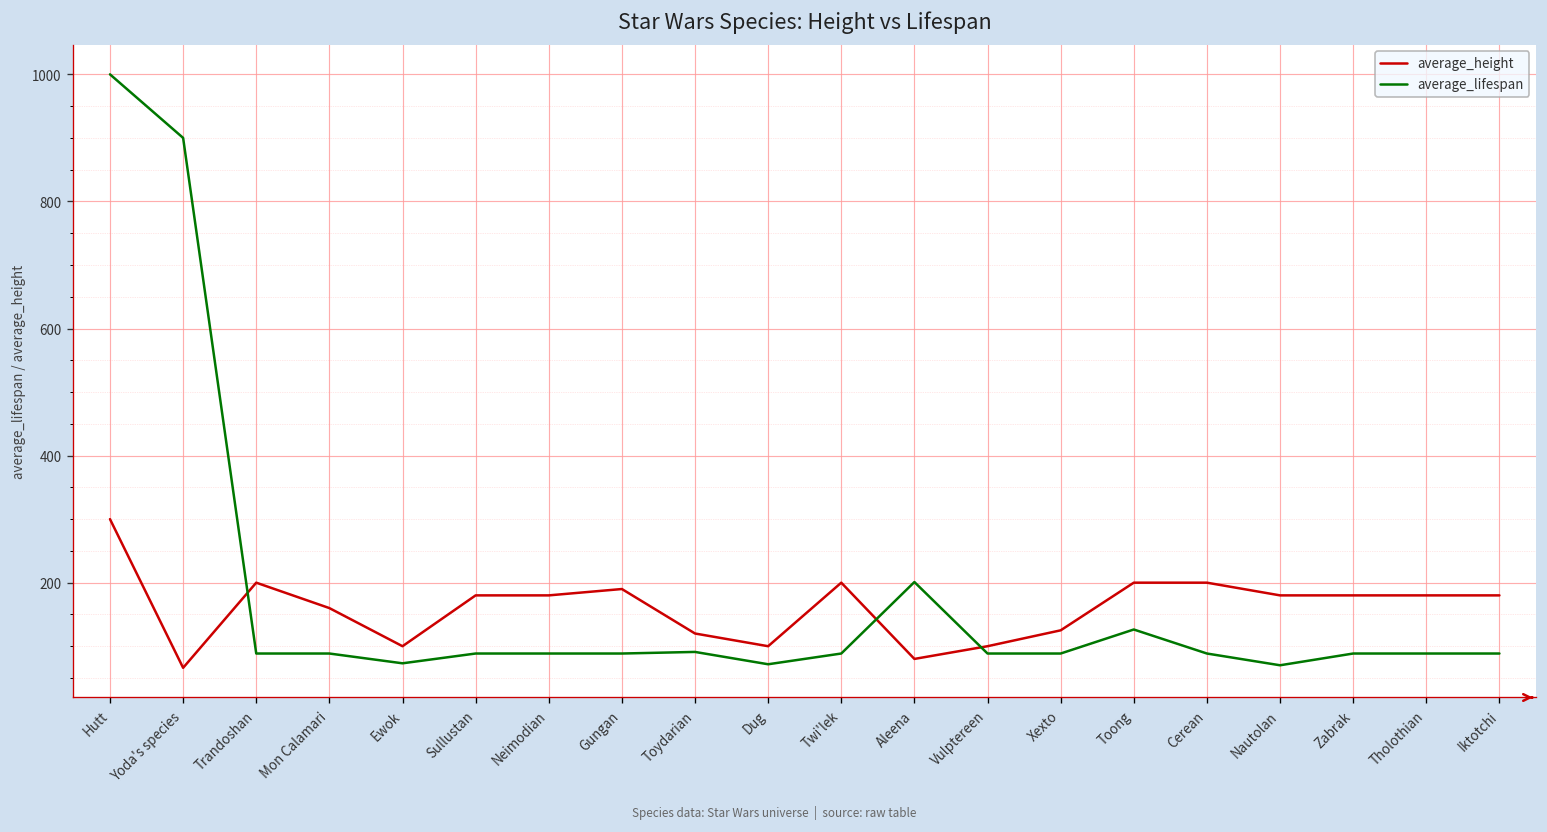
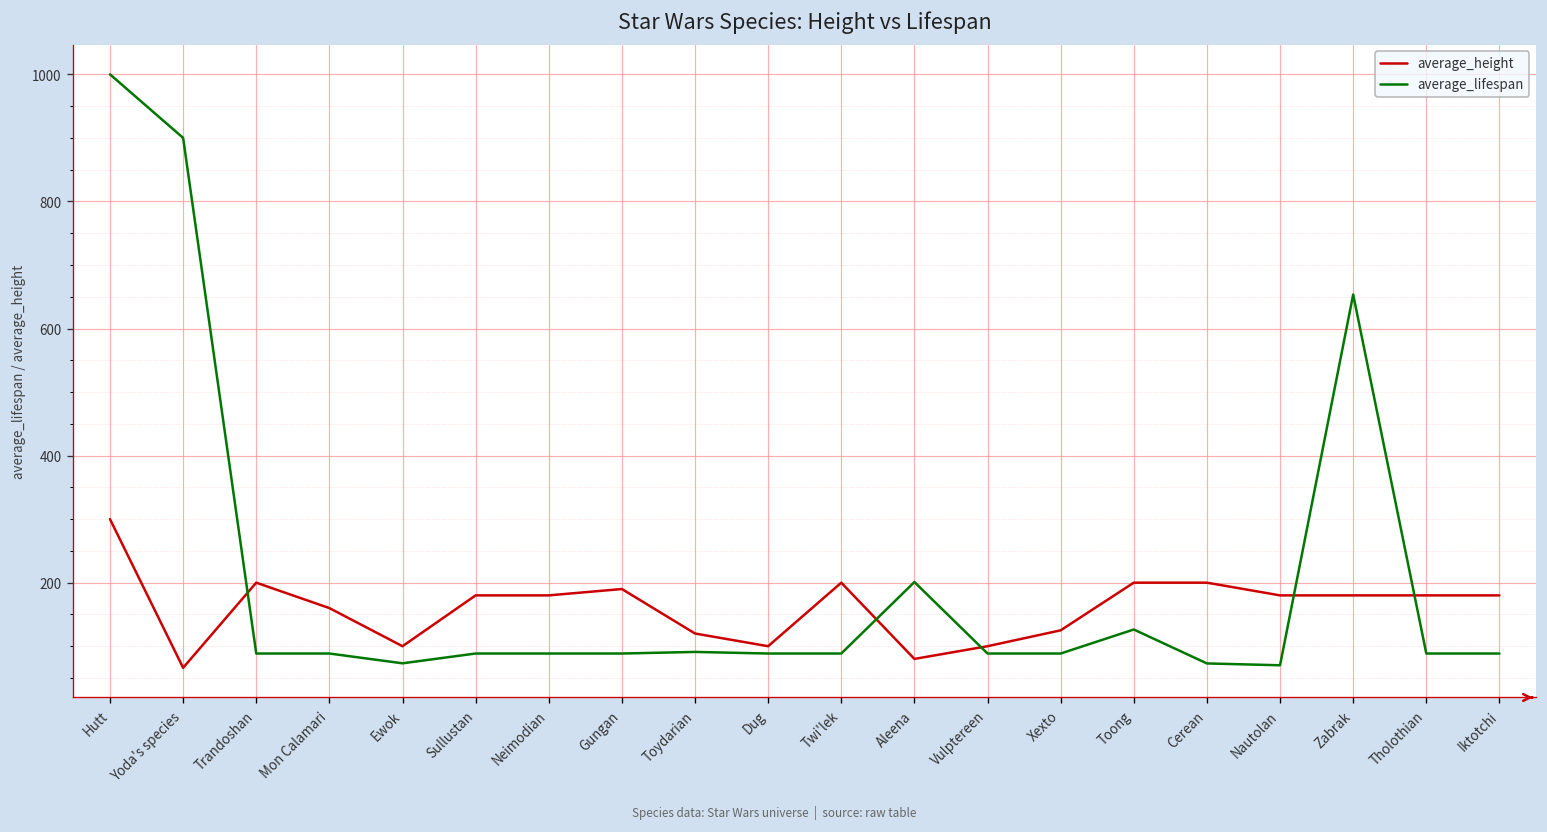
average_lifespan, Dug: 70 -> 90
average_lifespan, Cerean: 90 -> 70
average_lifespan, Zabrak: 90 -> 650
